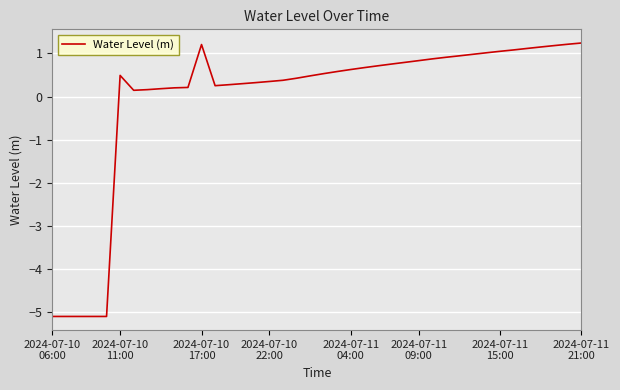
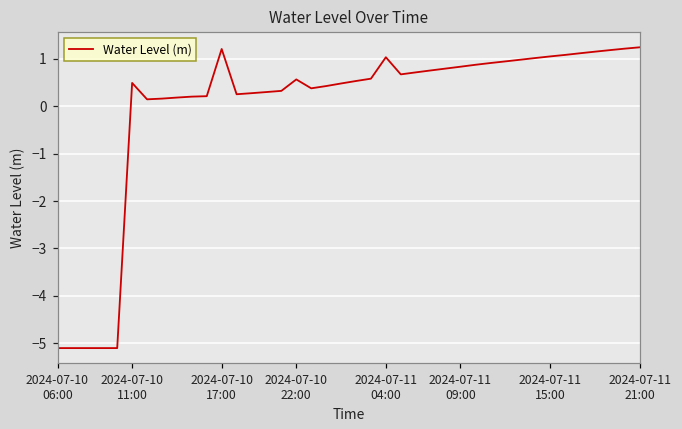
2024-07-10 22:00: 0.4 -> 0.6
2024-07-11 04:00: 0.6 -> 1.0
